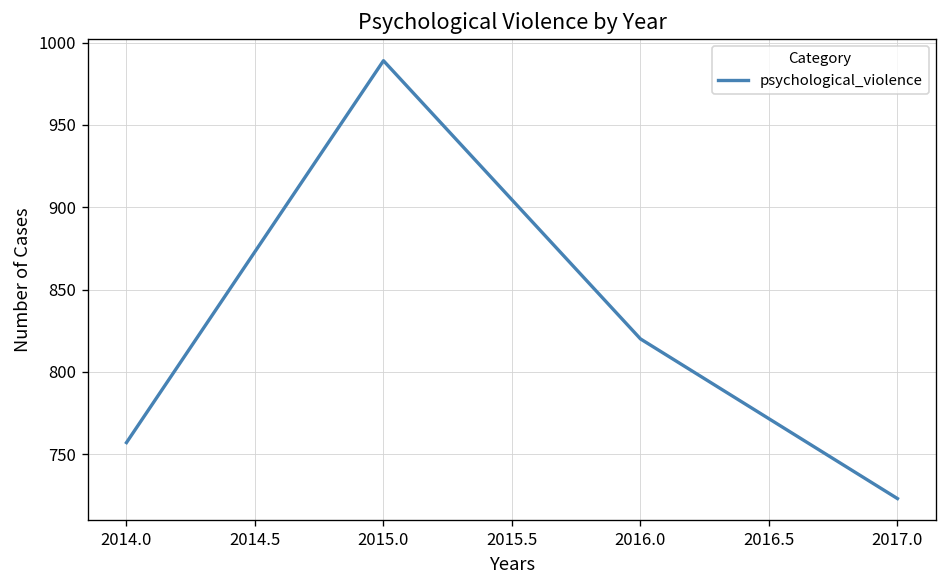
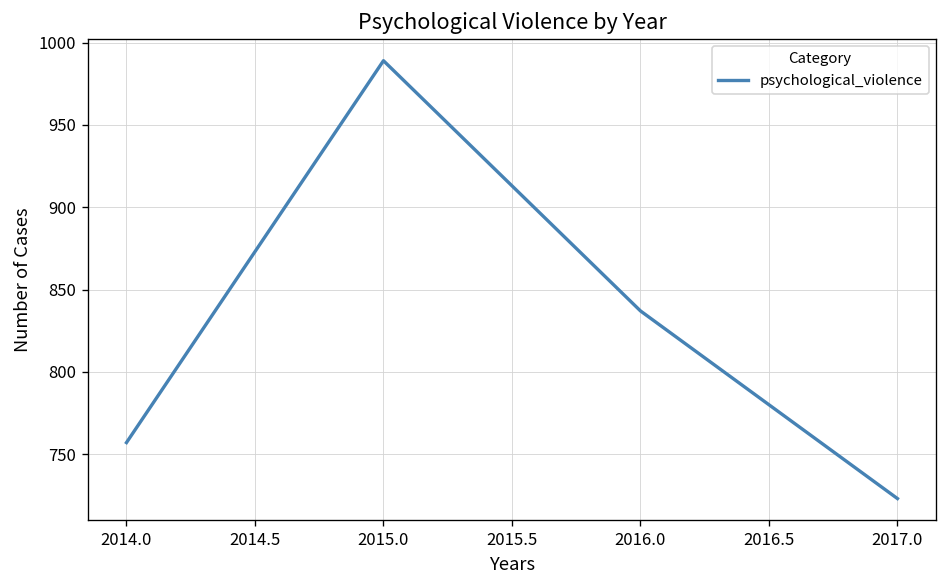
2016.0: 820 -> 837
